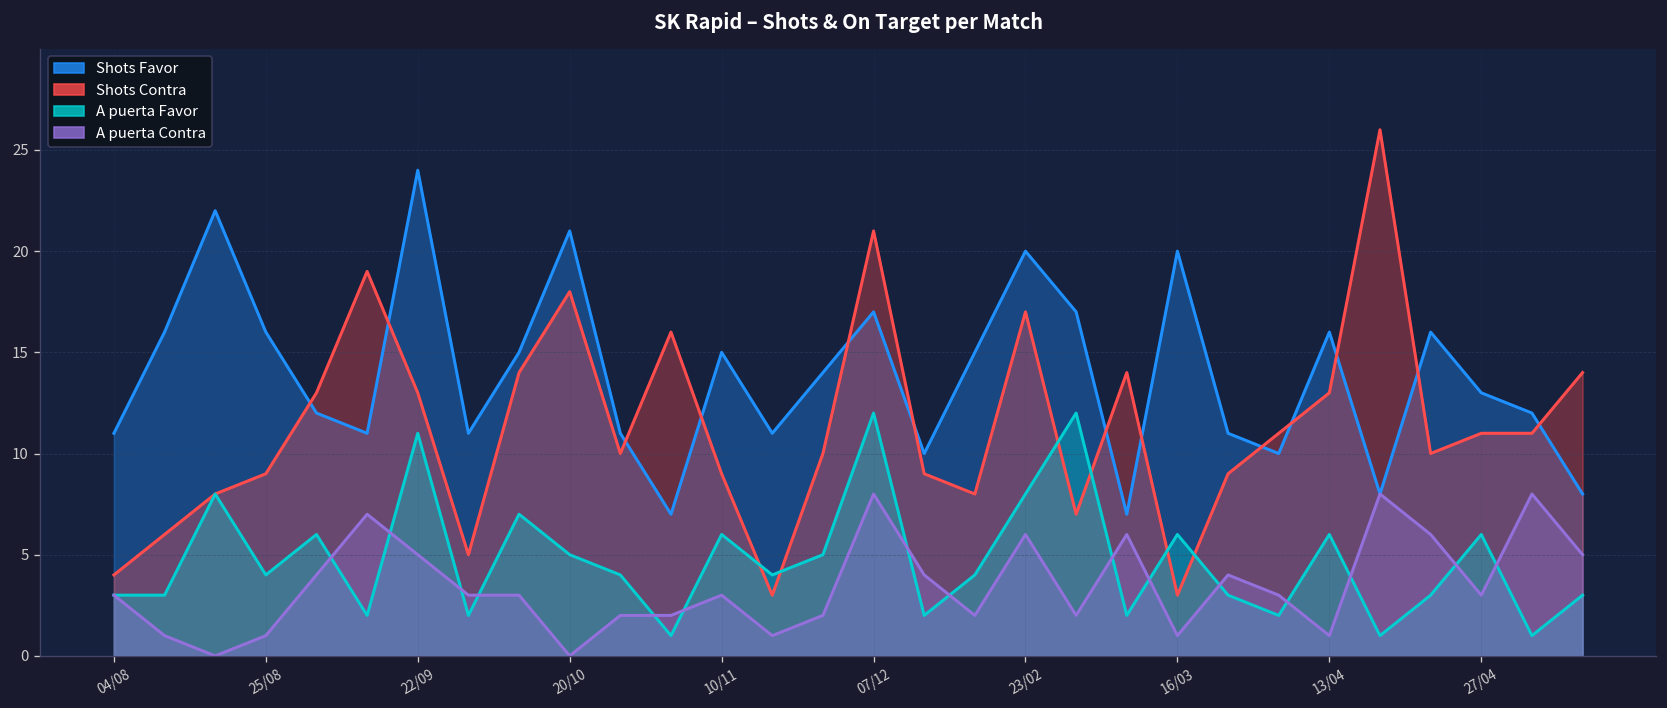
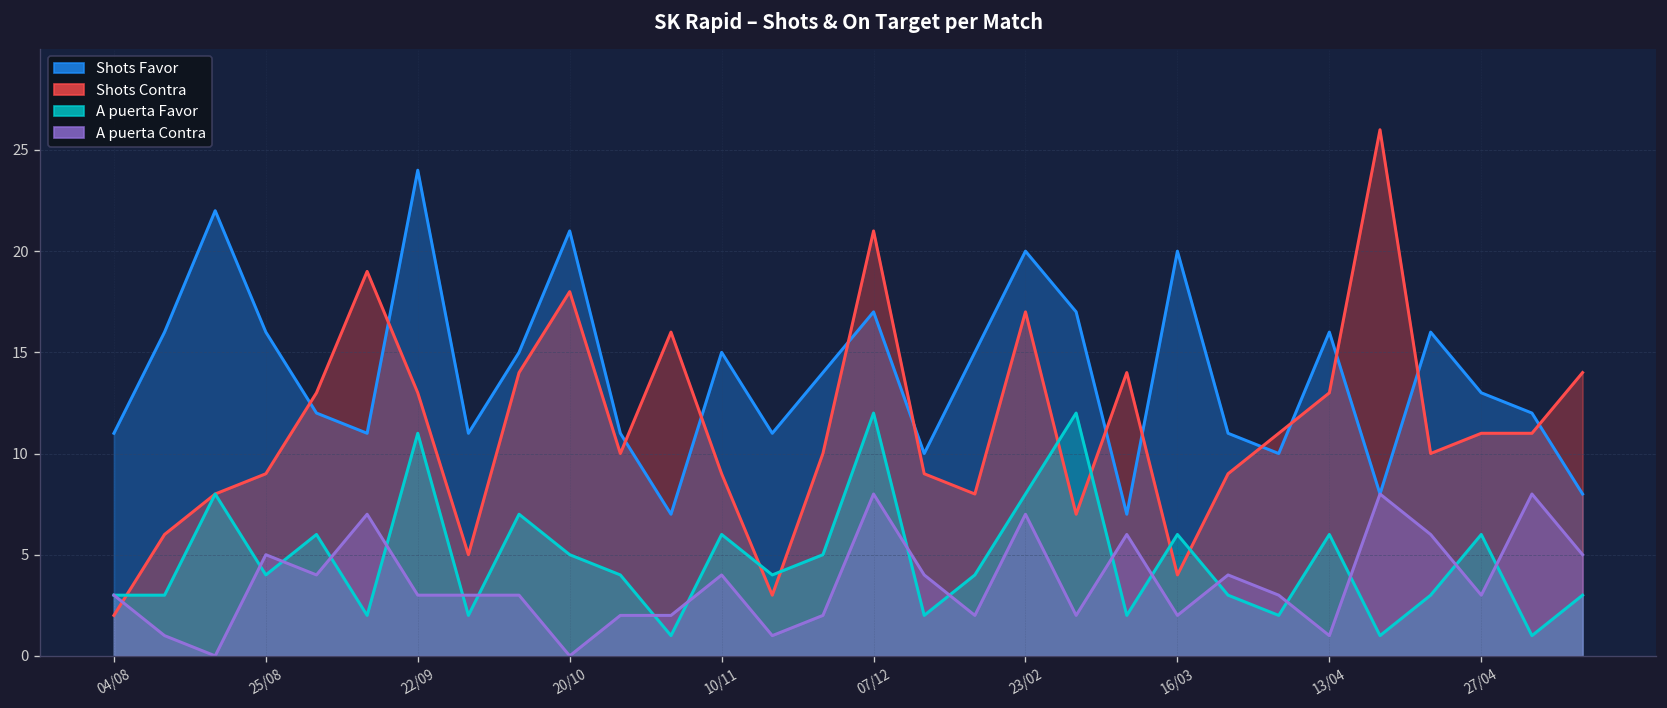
Shots Contra, 04/08: 4 -> 2
A puerta Contra, 25/08: 1 -> 5
A puerta Contra, 22/09: 5 -> 3
A puerta Contra, 10/11: 3 -> 4
A puerta Contra, 23/02: 6 -> 7
Shots Contra, 16/03: 3 -> 4
A puerta Contra, 16/03: 1 -> 2
